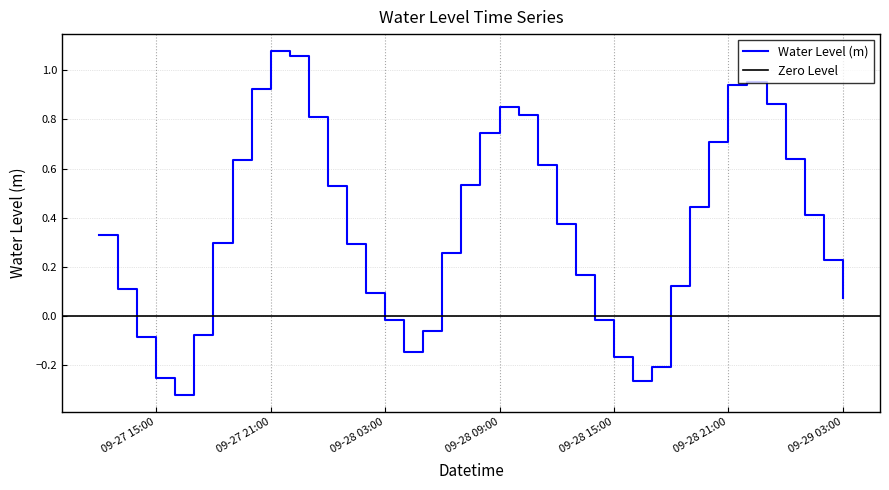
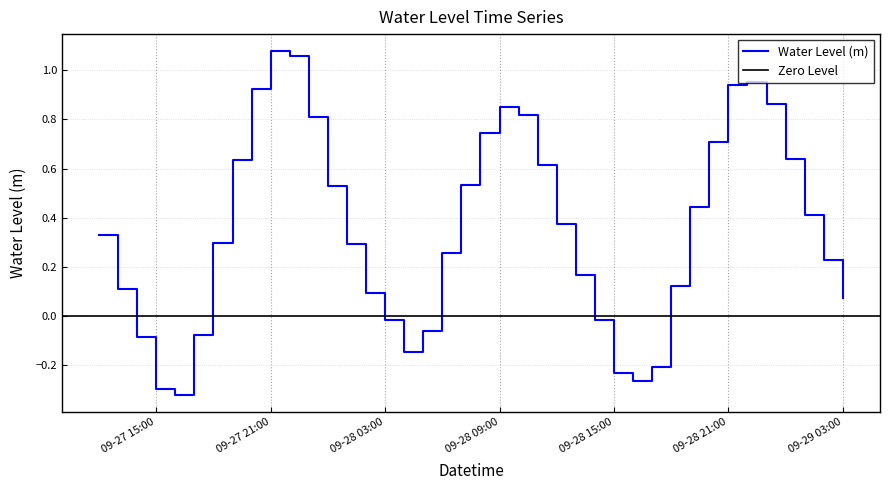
09-27 15:00: -0.25 -> -0.30
09-28 15:00: -0.17 -> -0.23
